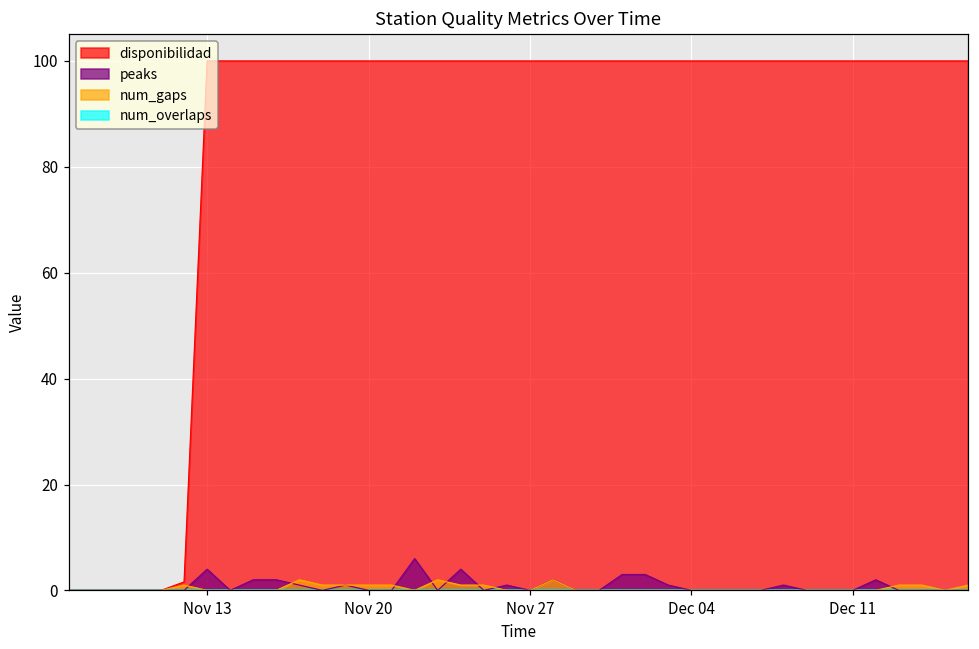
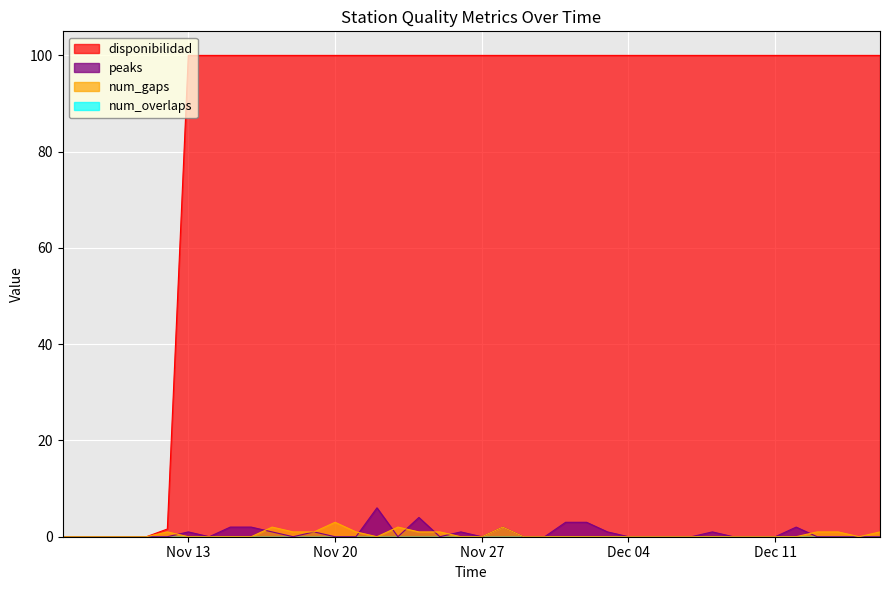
peaks, Nov 13: 4 -> 1
num_gaps, Nov 20: 1 -> 3
